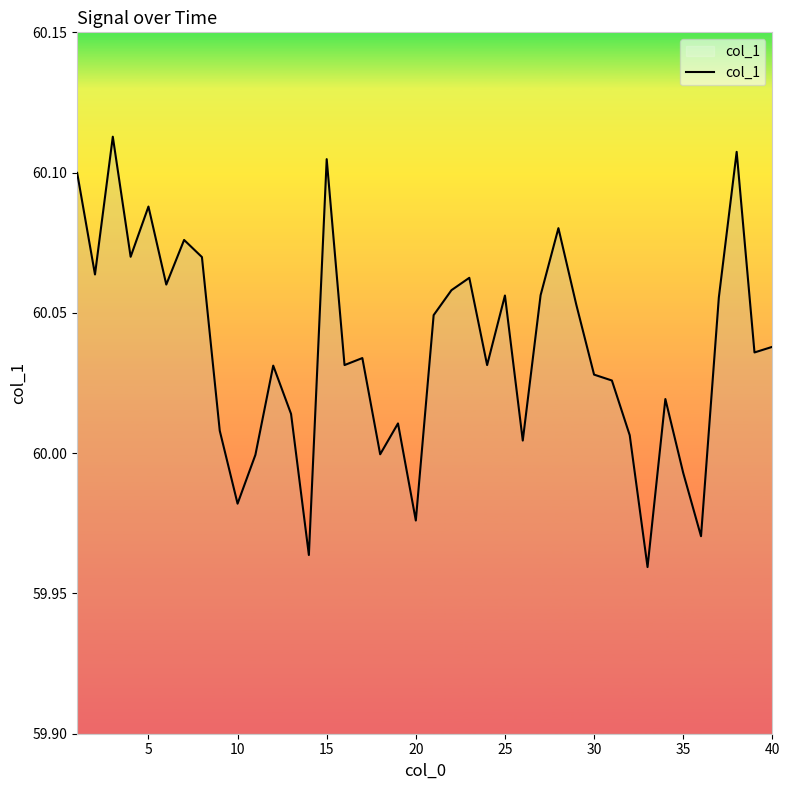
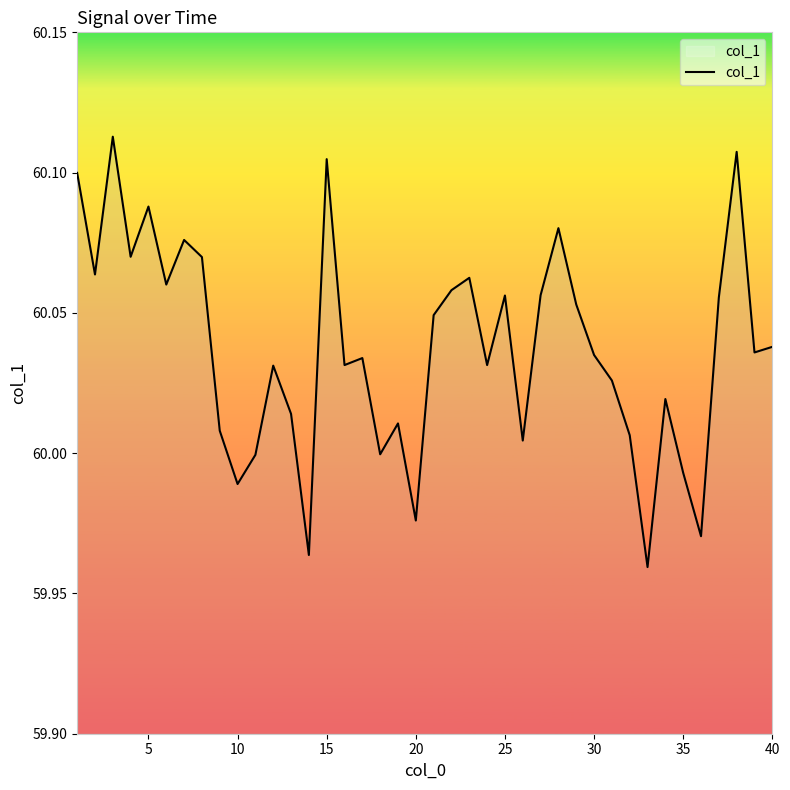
10: 59.982 -> 59.989
30: 60.028 -> 60.035
